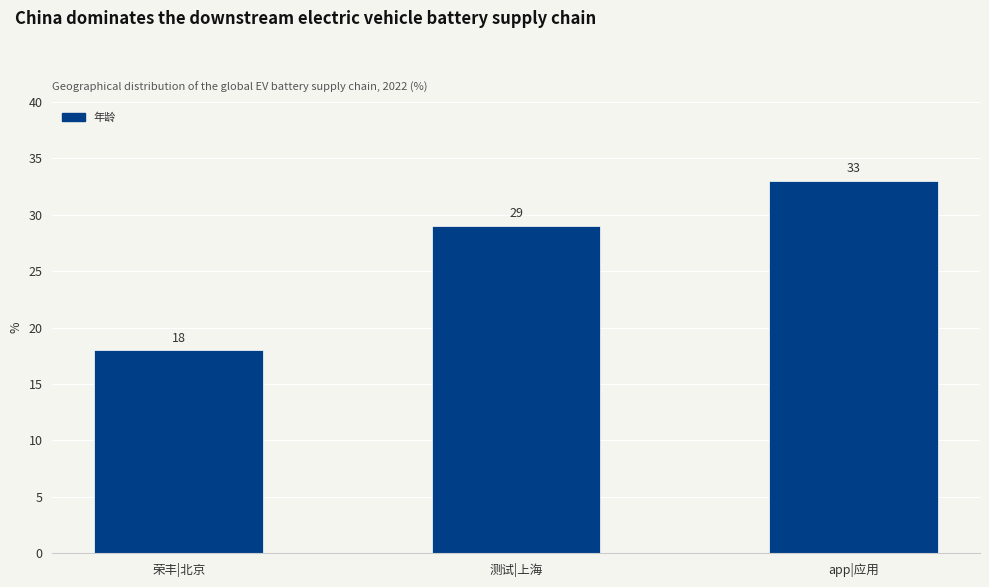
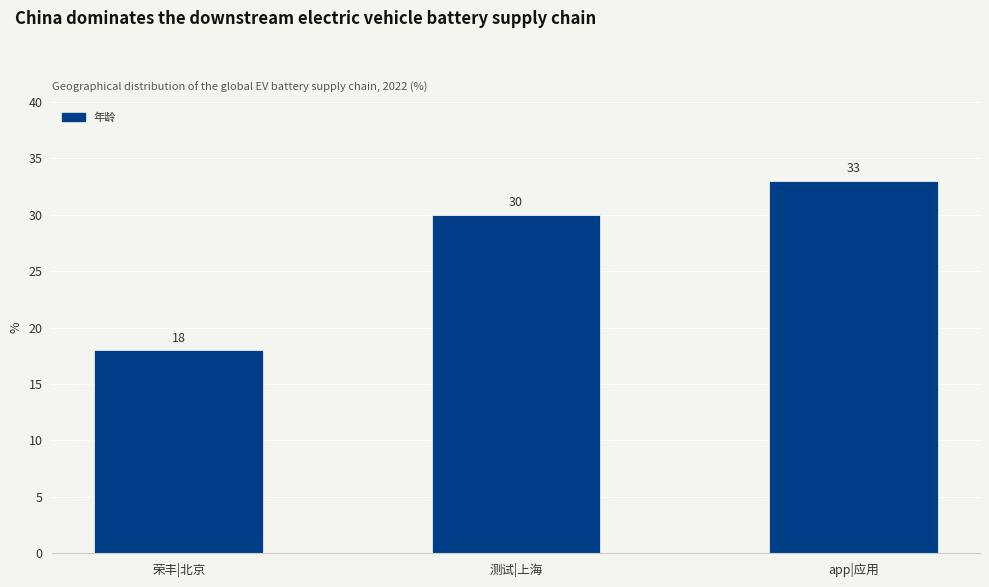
测试|上海: 29 -> 30
